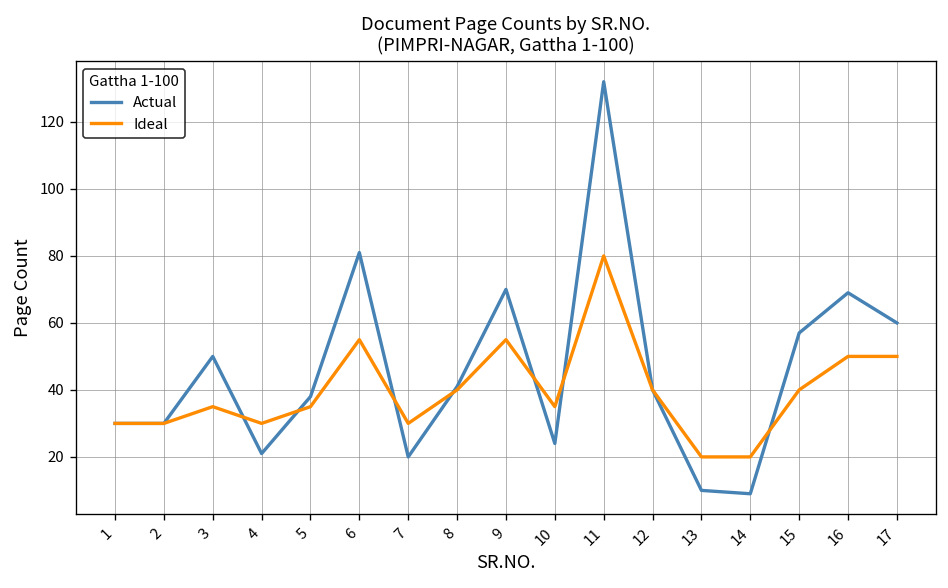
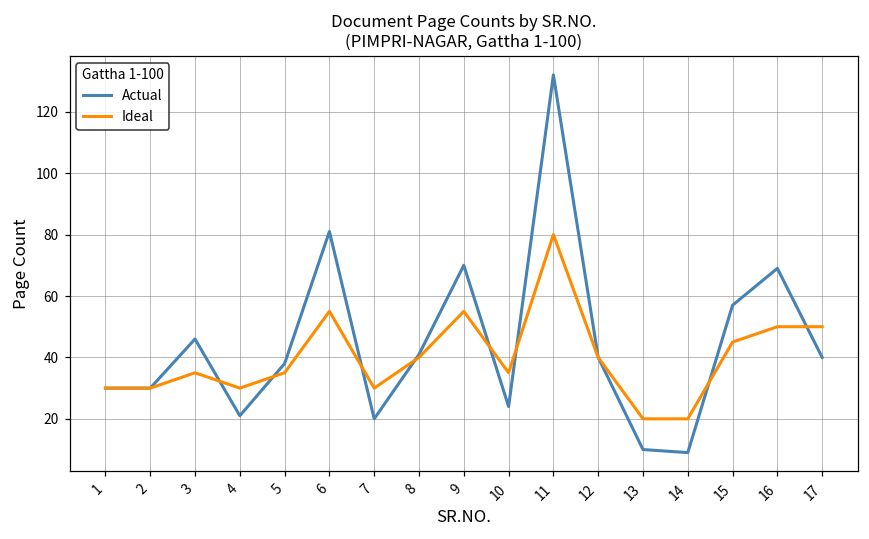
Actual, 3: 50 -> 46
Ideal, 15: 40 -> 45
Actual, 17: 60 -> 40
